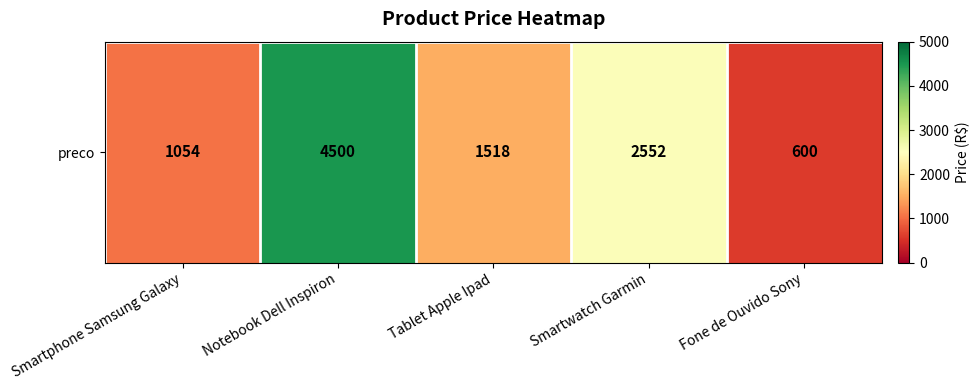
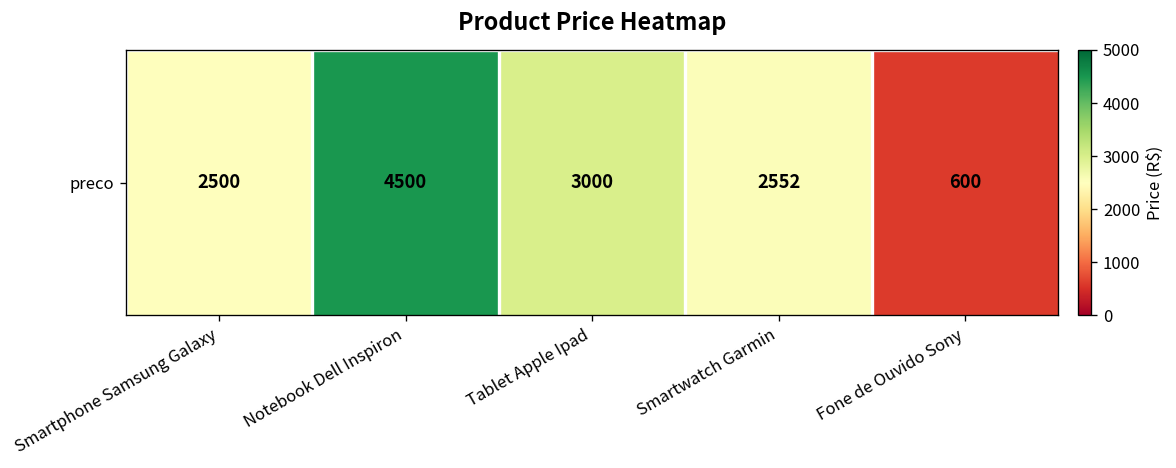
preco, Smartphone Samsung Galaxy: 1054 -> 2500
preco, Tablet Apple Ipad: 1518 -> 3000
